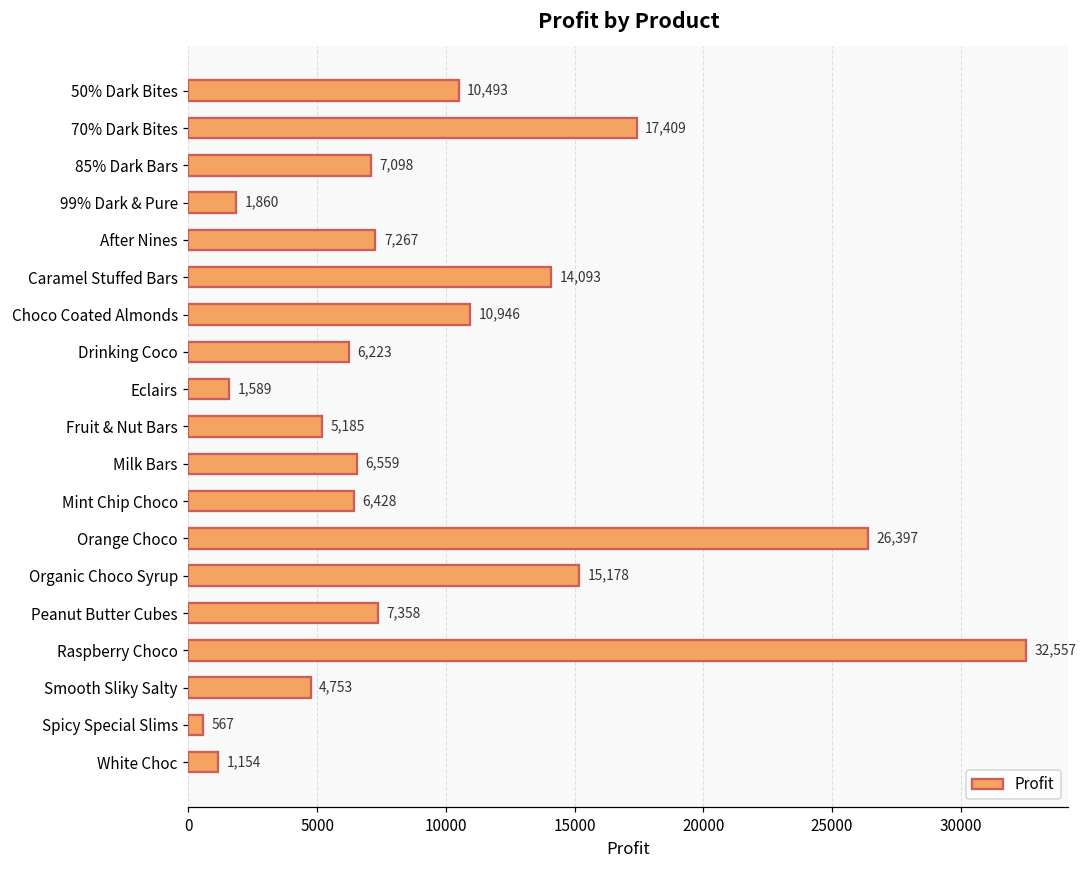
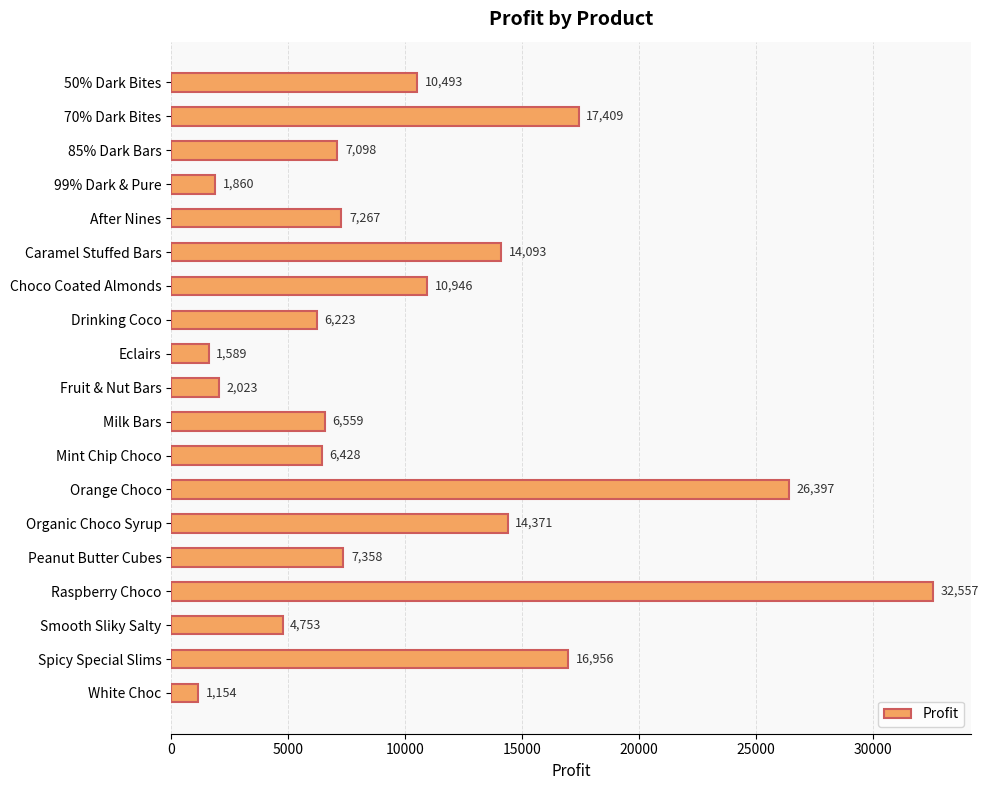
Fruit & Nut Bars: 5,185 -> 2,023
Organic Choco Syrup: 15,178 -> 14,371
Spicy Special Slims: 567 -> 16,956
